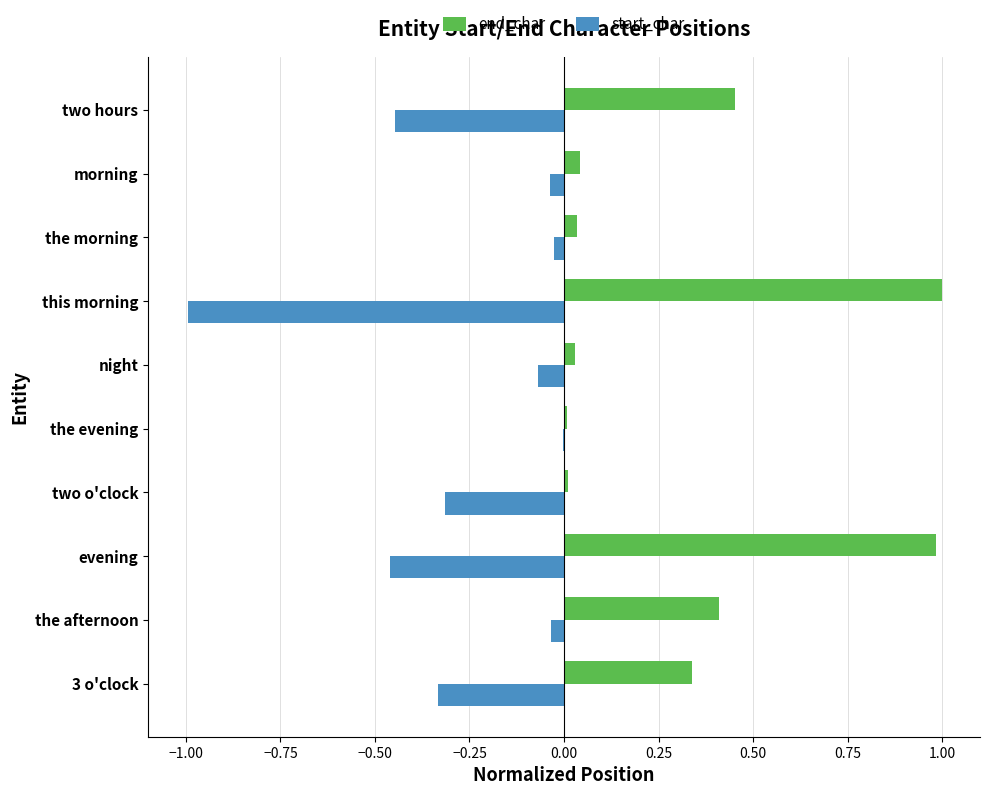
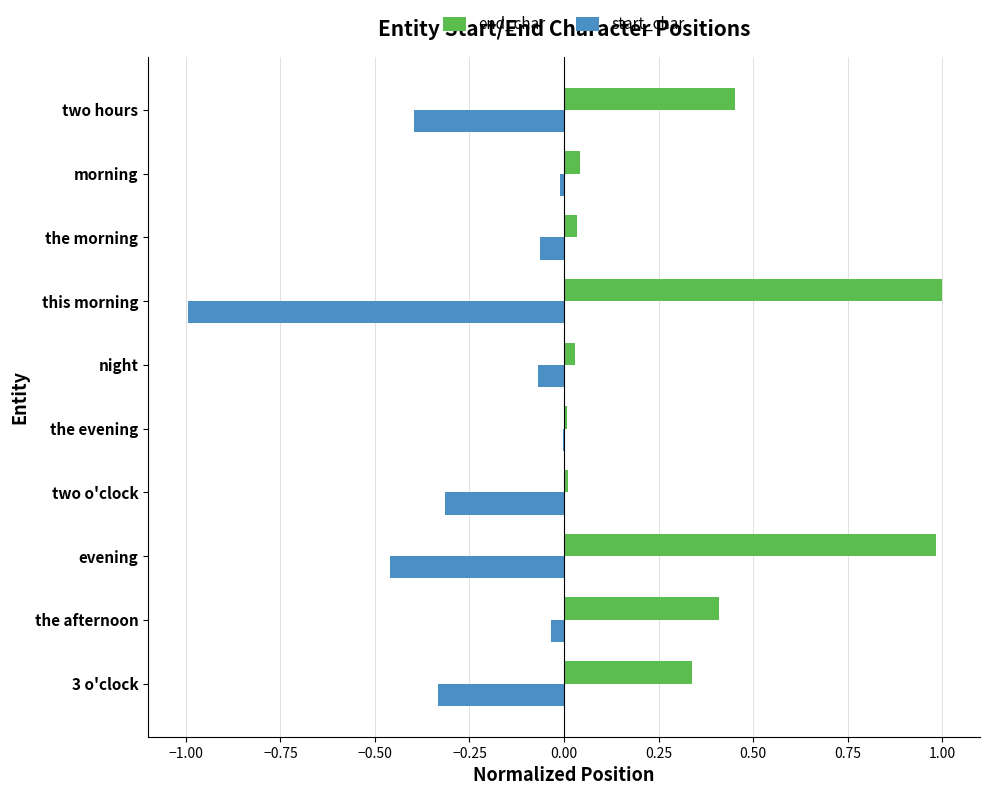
start_char, two hours: -0.45 -> -0.40
start_char, morning: -0.04 -> -0.01
start_char, the morning: -0.03 -> -0.06
